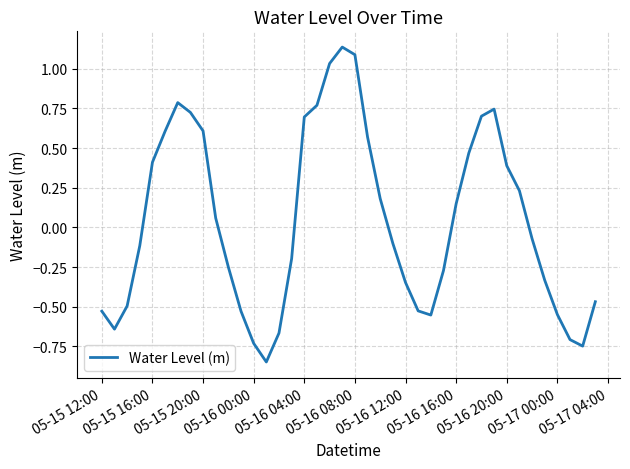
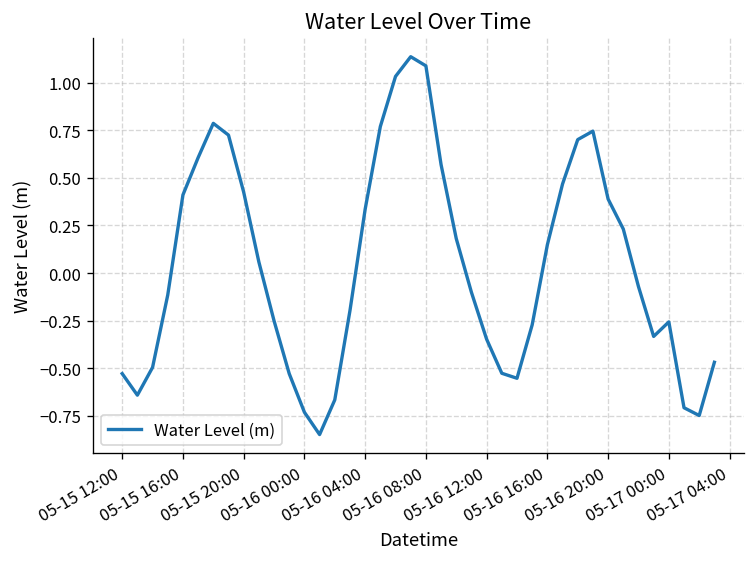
05-15 20:00: 0.61 -> 0.43
05-16 04:00: 0.70 -> 0.33
05-17 00:00: -0.55 -> -0.26
